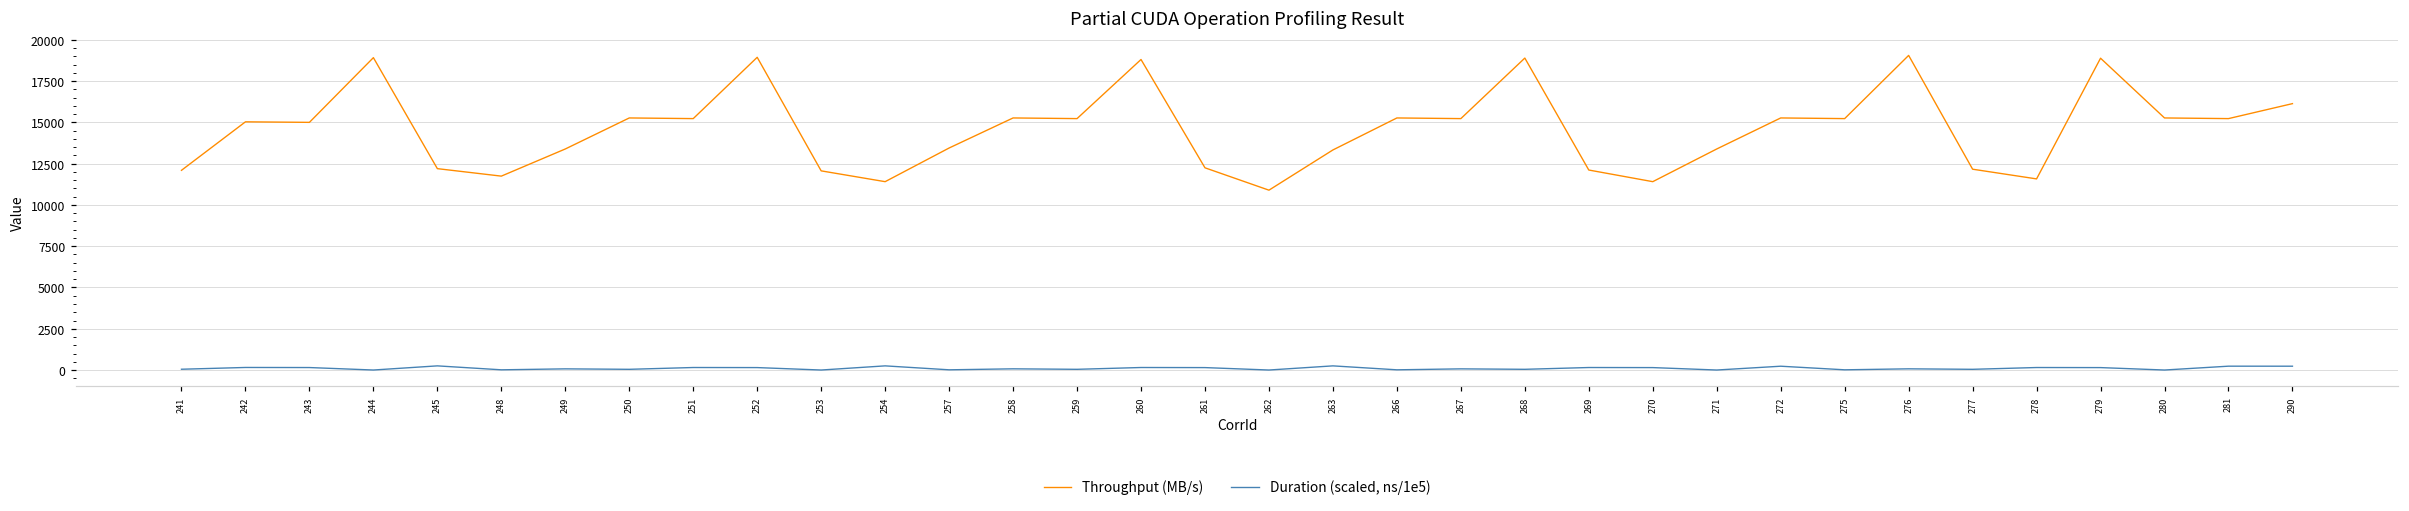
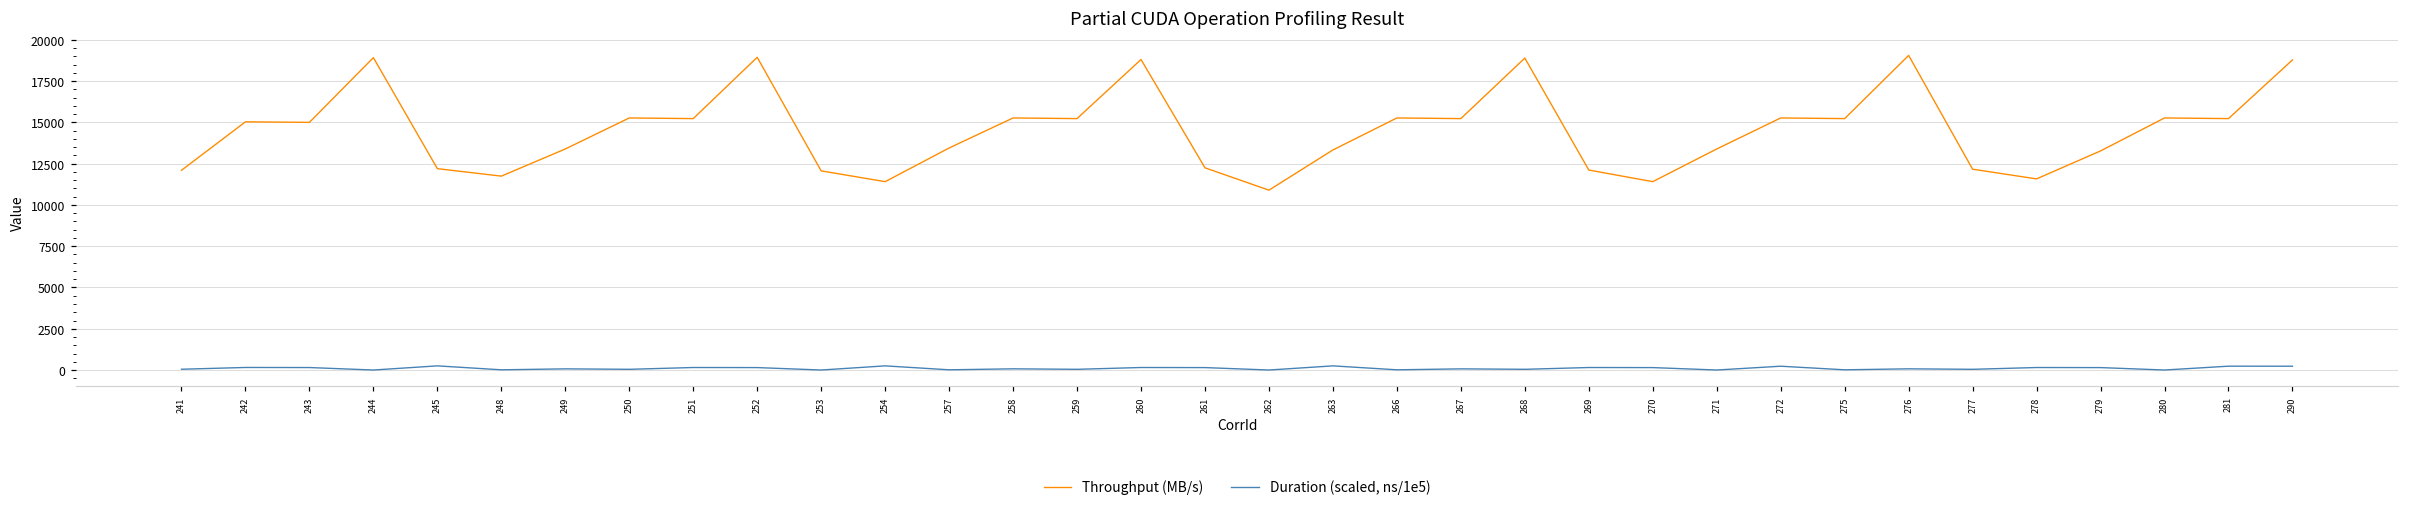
Throughput (MB/s), 279: 18900 -> 13300
Throughput (MB/s), 290: 16100 -> 18800
